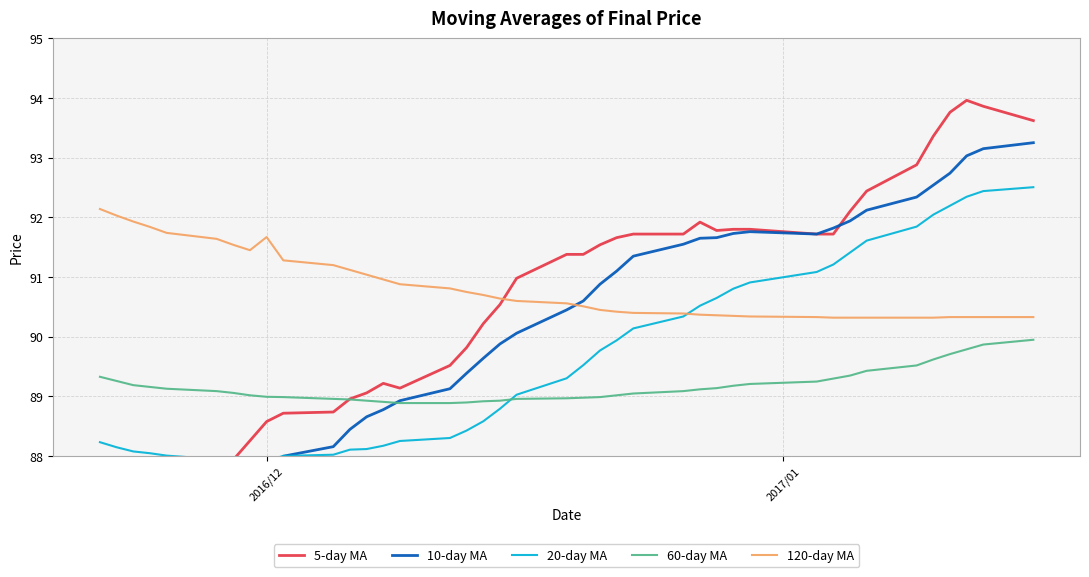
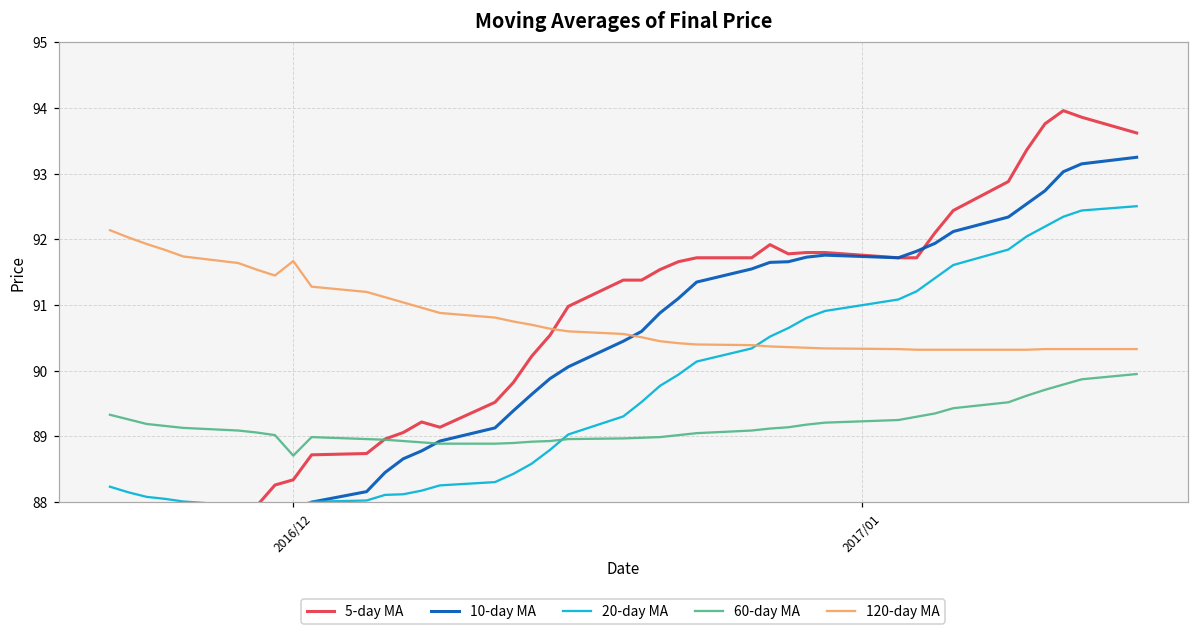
5-day MA, 2016/12: 88.6 -> 88.3
60-day MA, 2016/12: 89.0 -> 88.7
